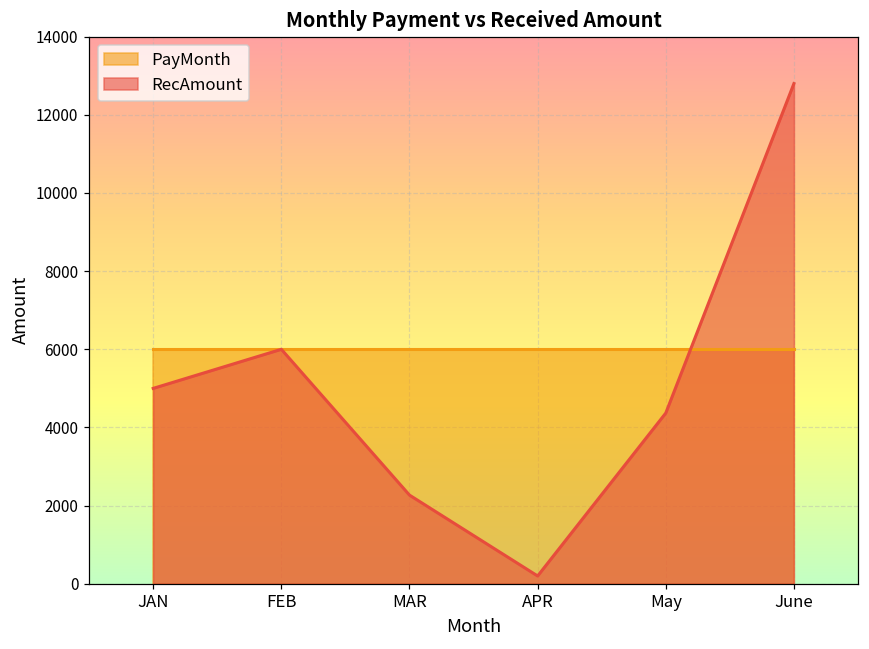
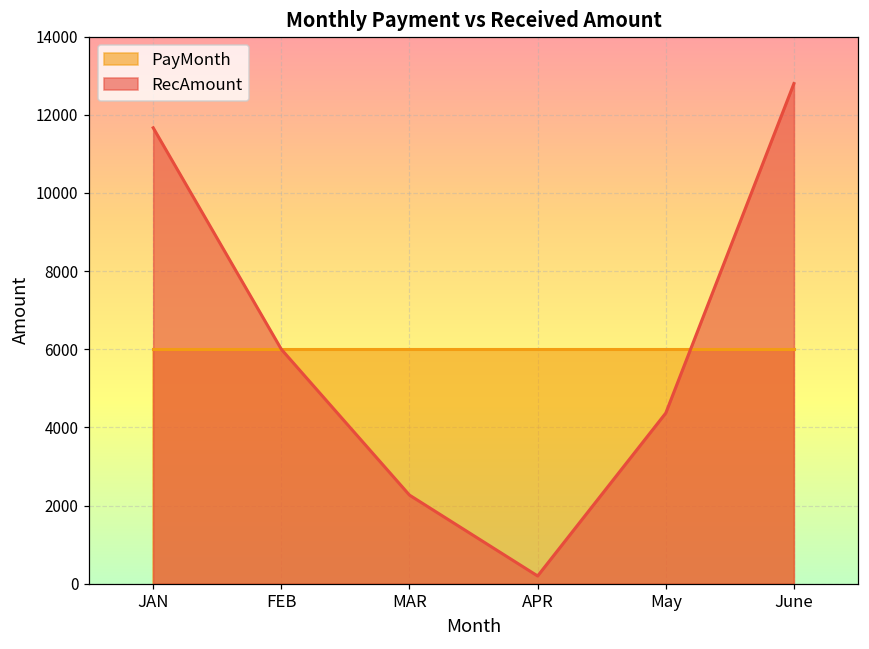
RecAmount, JAN: 5000 -> 11700
